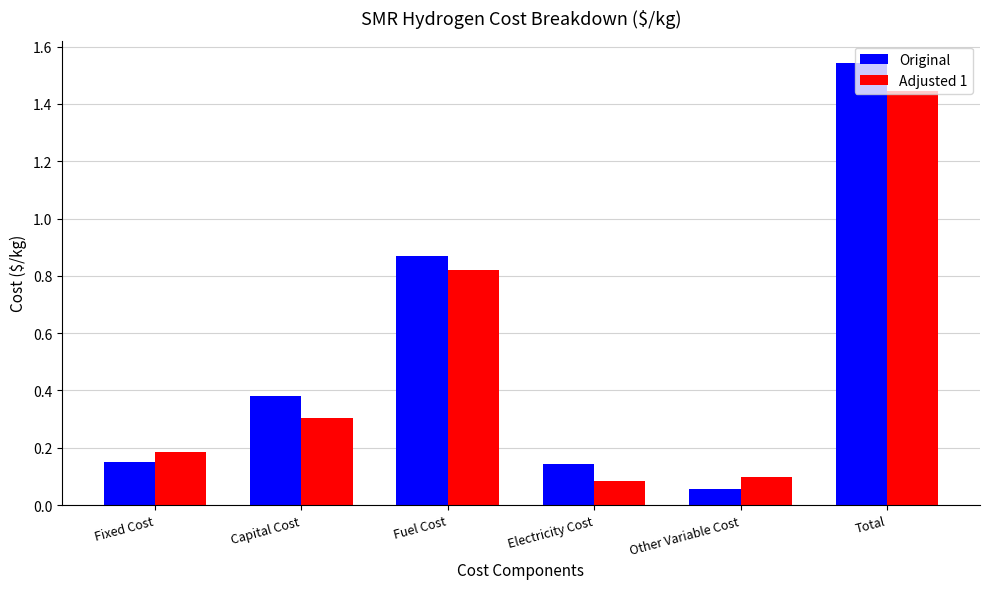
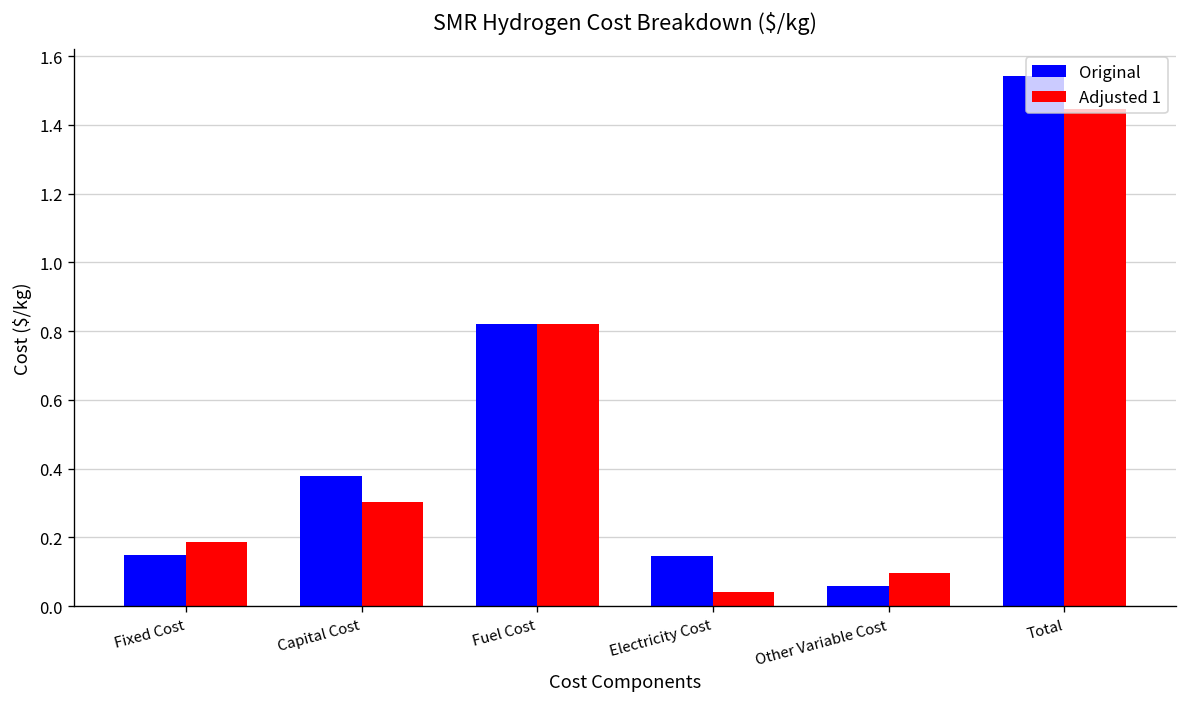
Original, Fuel Cost: 0.87 -> 0.82
Adjusted 1, Electricity Cost: 0.08 -> 0.04
